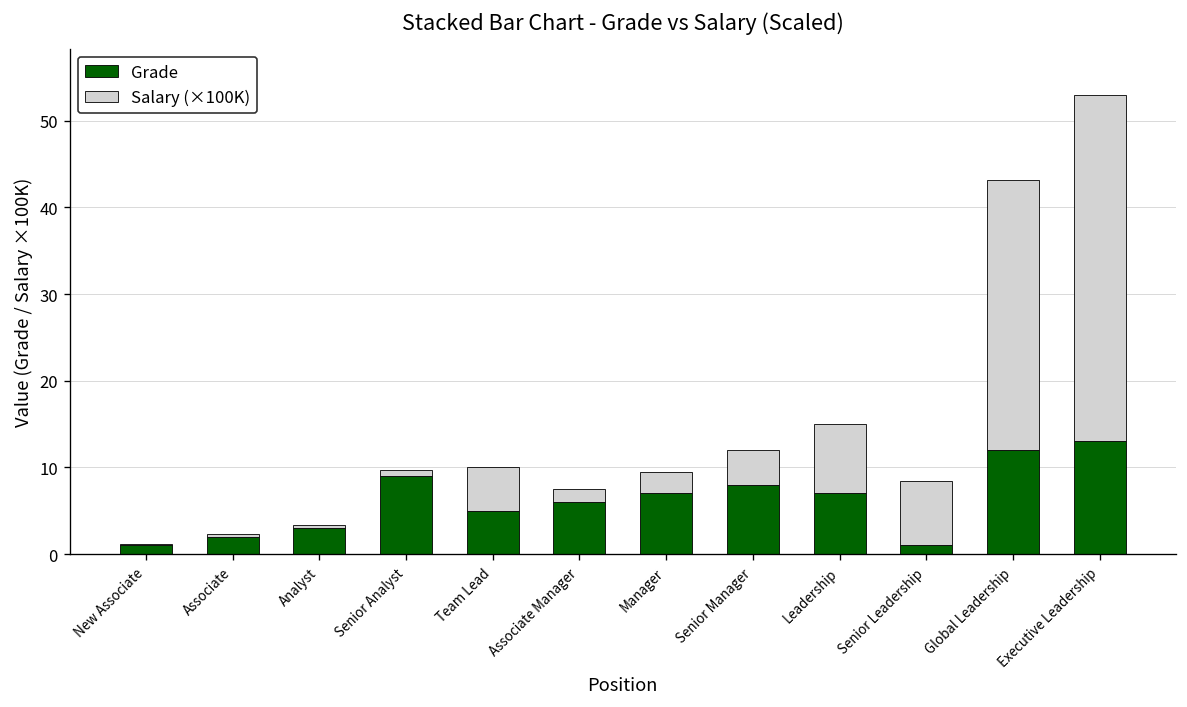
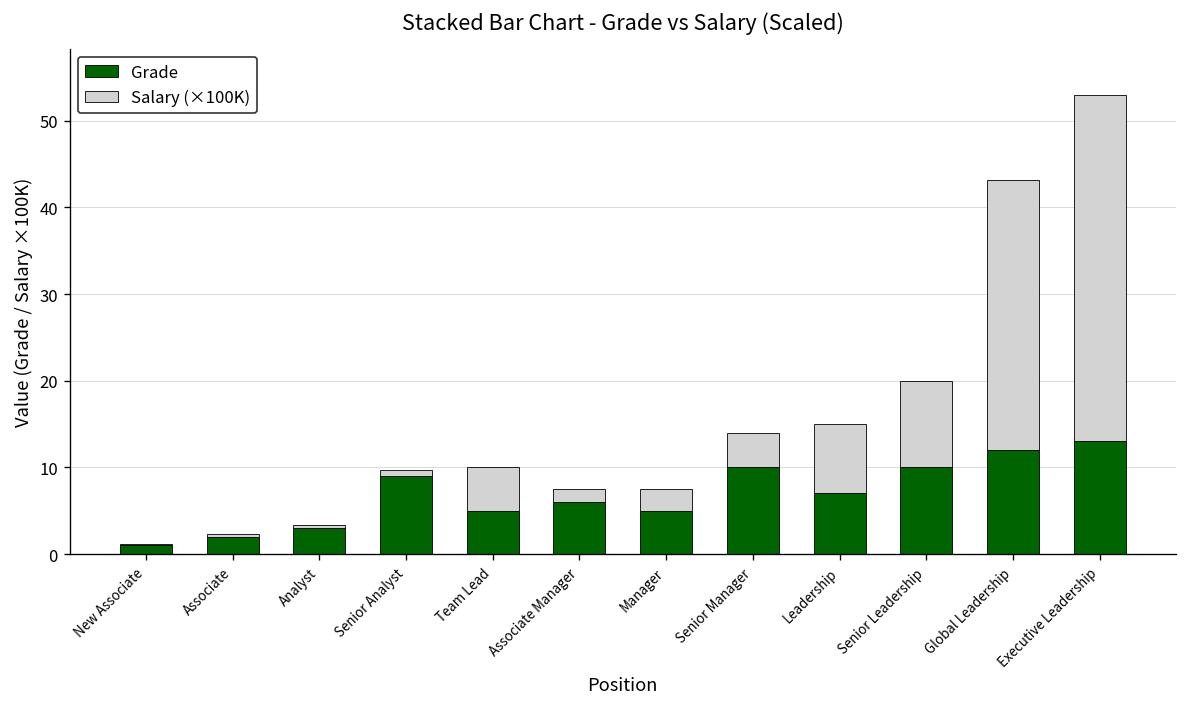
Grade, Manager: 7 -> 5
Grade, Senior Manager: 8 -> 10
Grade, Senior Leadership: 1 -> 10
Salary (×100K), Senior Leadership: 7 -> 10
